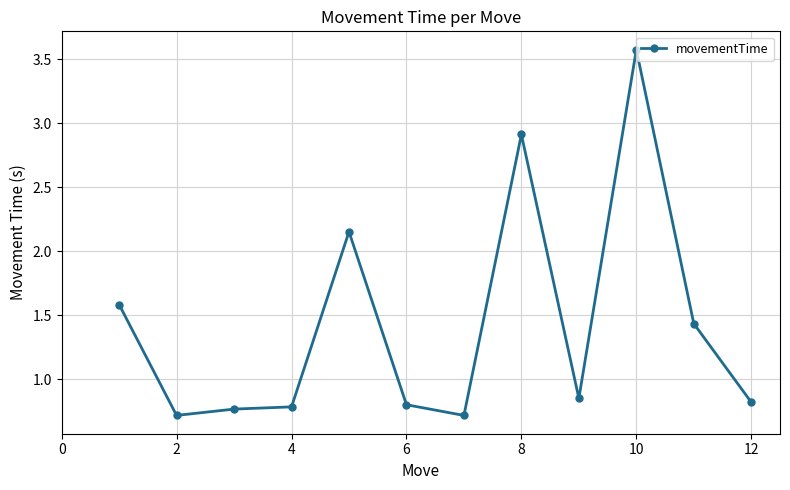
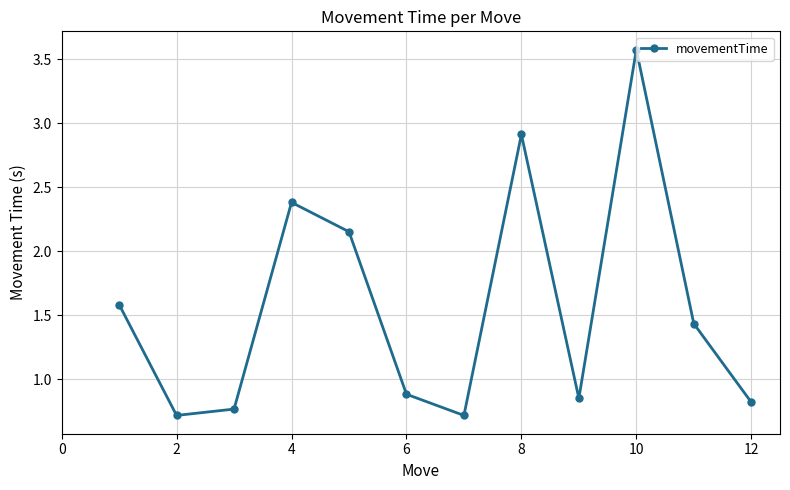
4: 0.78 -> 2.38
6: 0.80 -> 0.88
